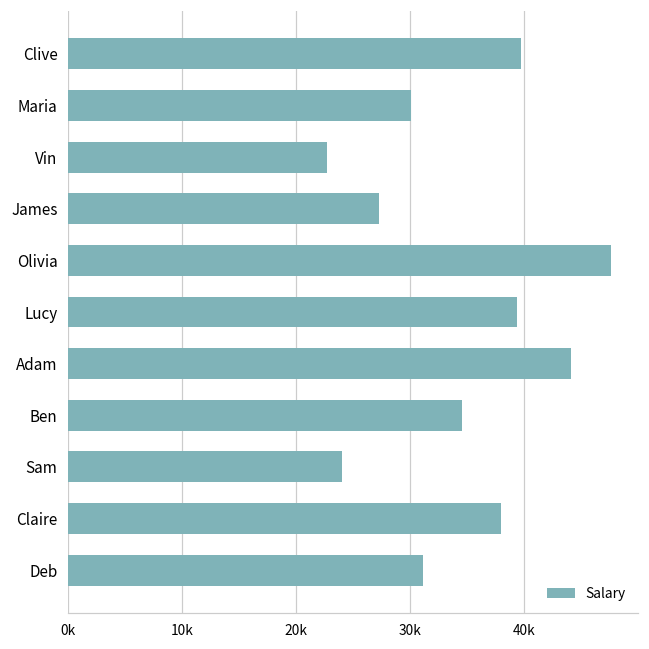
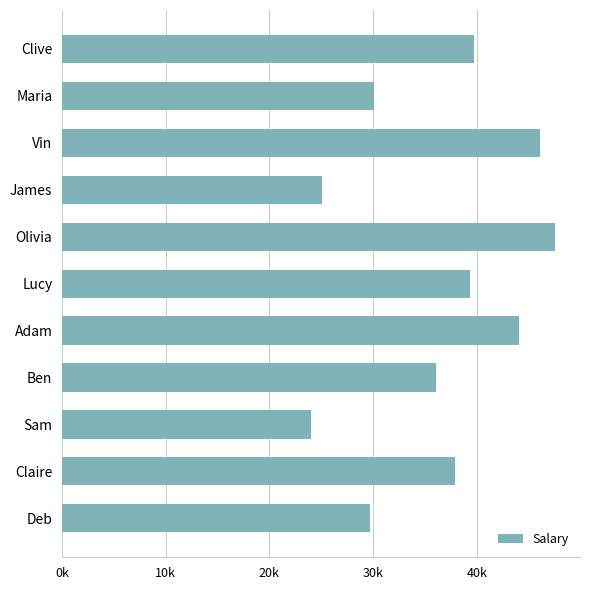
Vin: 22700 -> 46100
James: 27300 -> 25100
Ben: 34500 -> 36100
Deb: 31100 -> 29800
